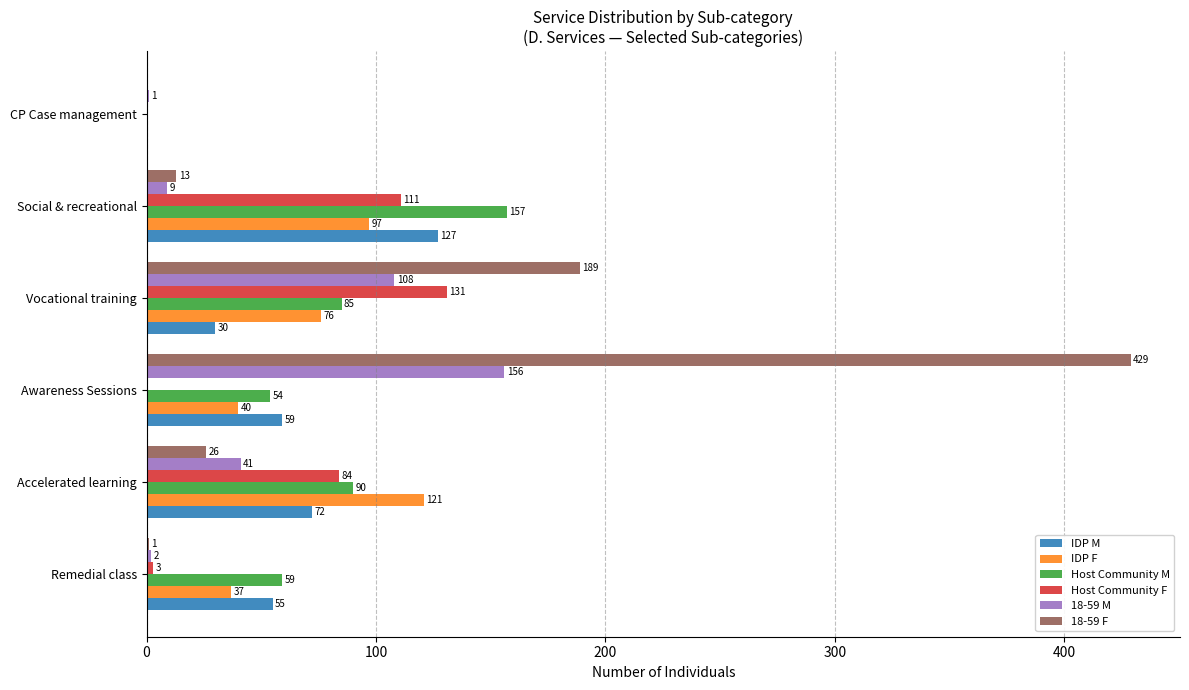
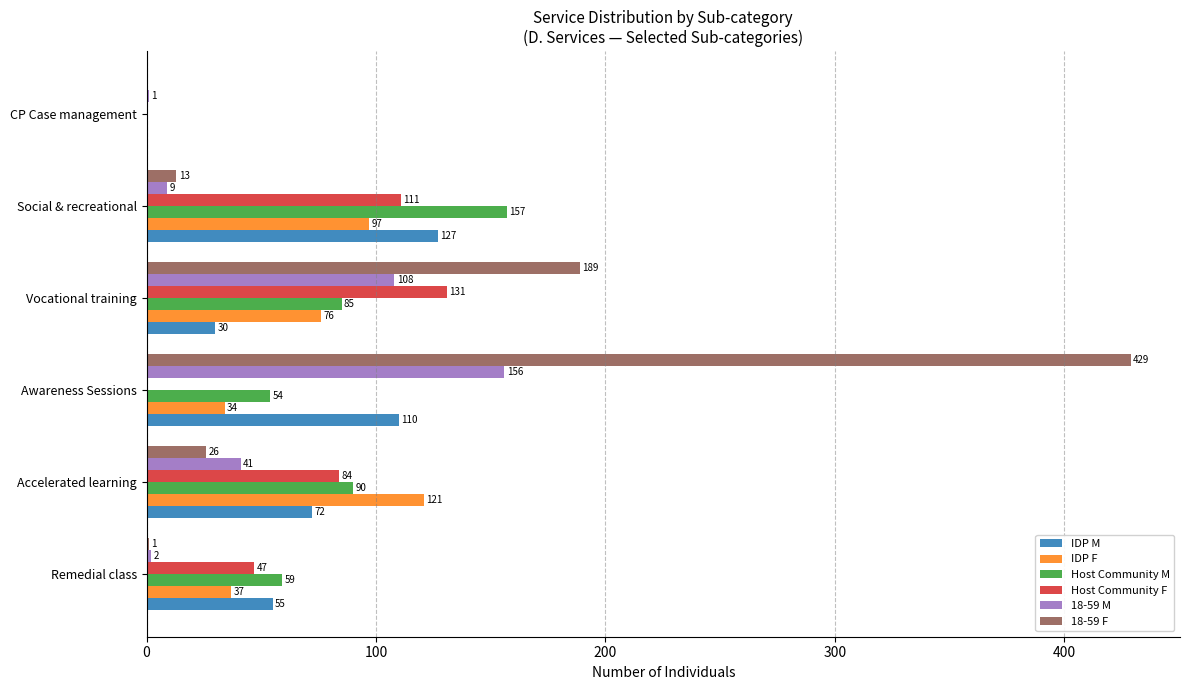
IDP F, Awareness Sessions: 40 -> 34
IDP M, Awareness Sessions: 59 -> 110
Host Community F, Remedial class: 3 -> 47
